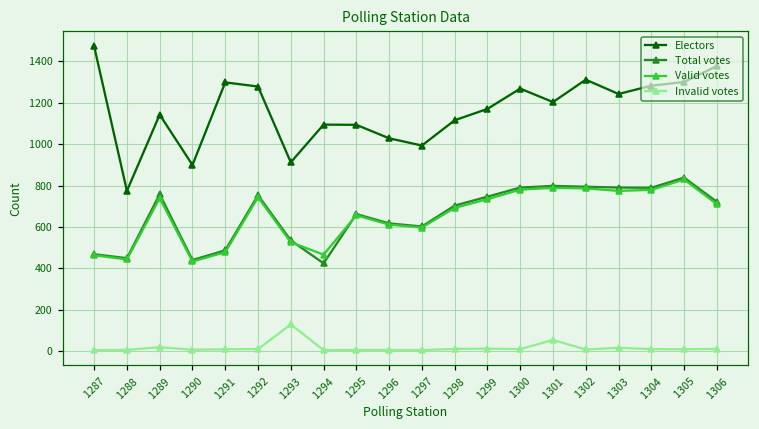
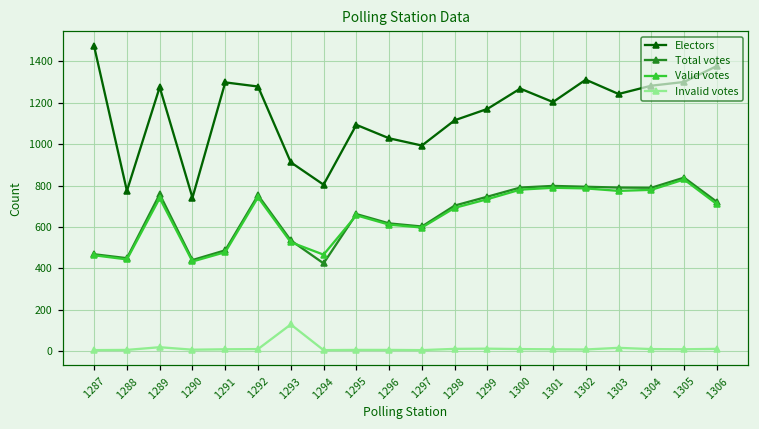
Electors, 1289: 1140 -> 1280
Electors, 1290: 900 -> 740
Electors, 1294: 1090 -> 800
Invalid votes, 1301: 50 -> 10
